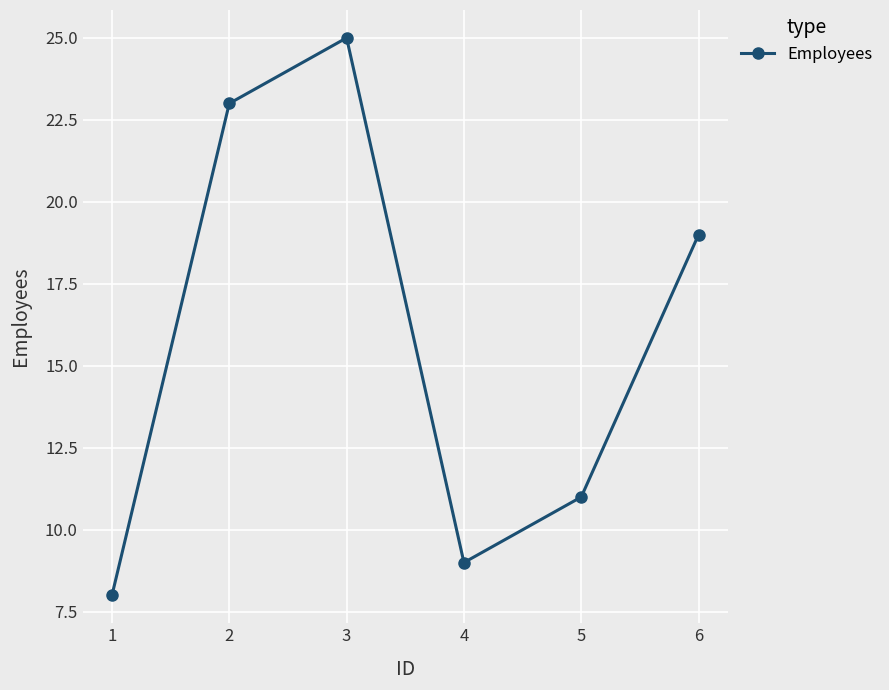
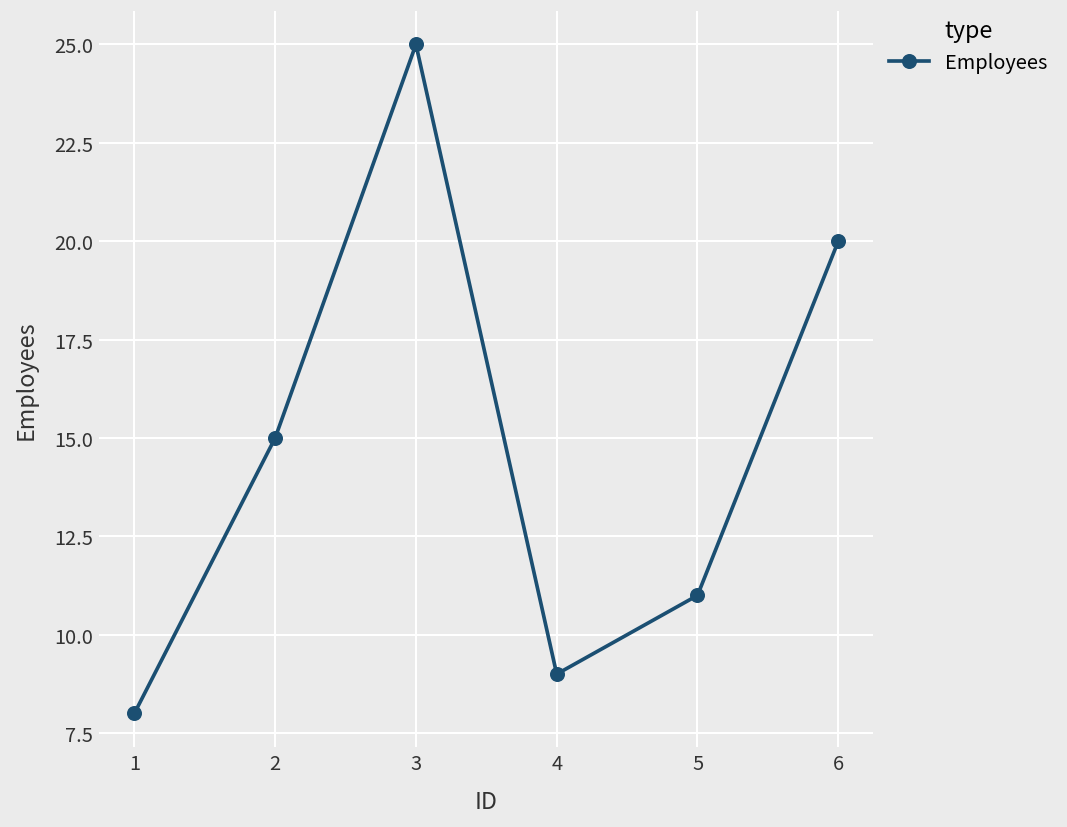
2: 23 -> 15
6: 19 -> 20
